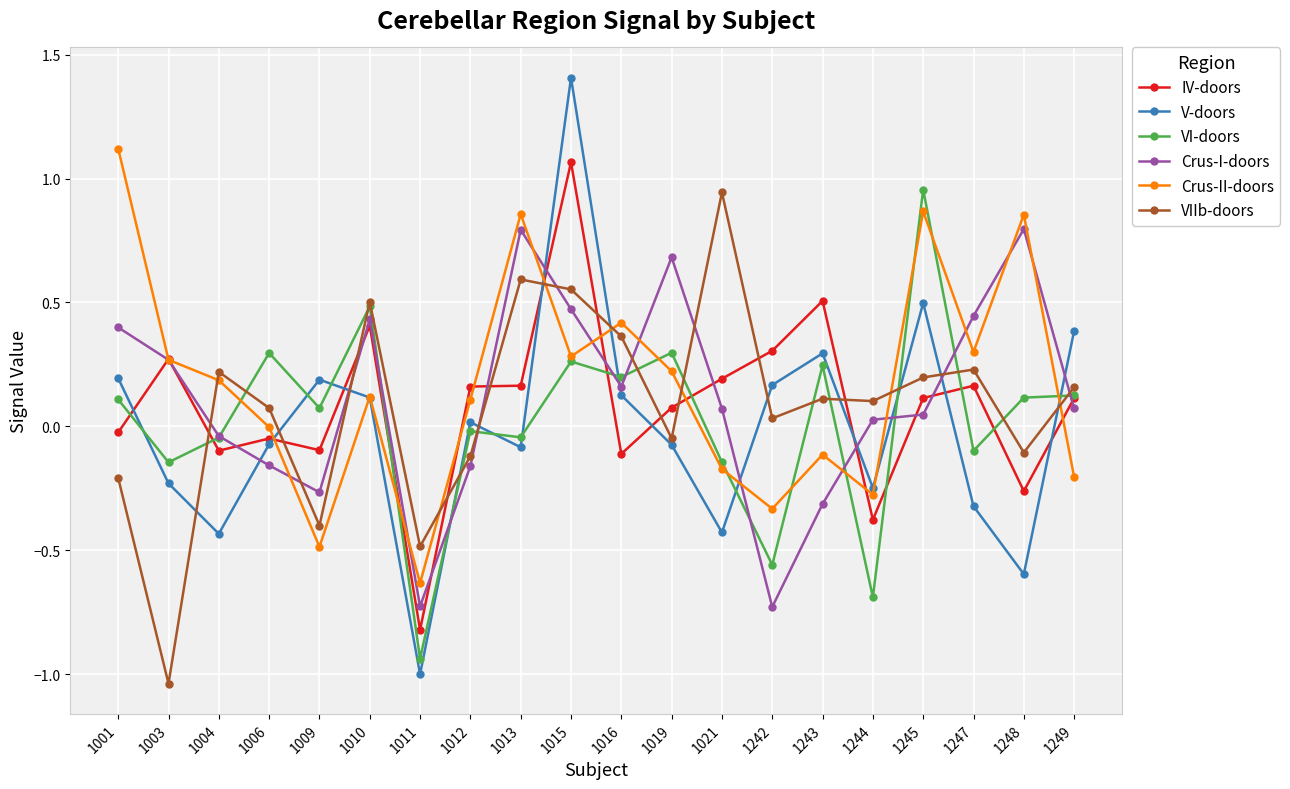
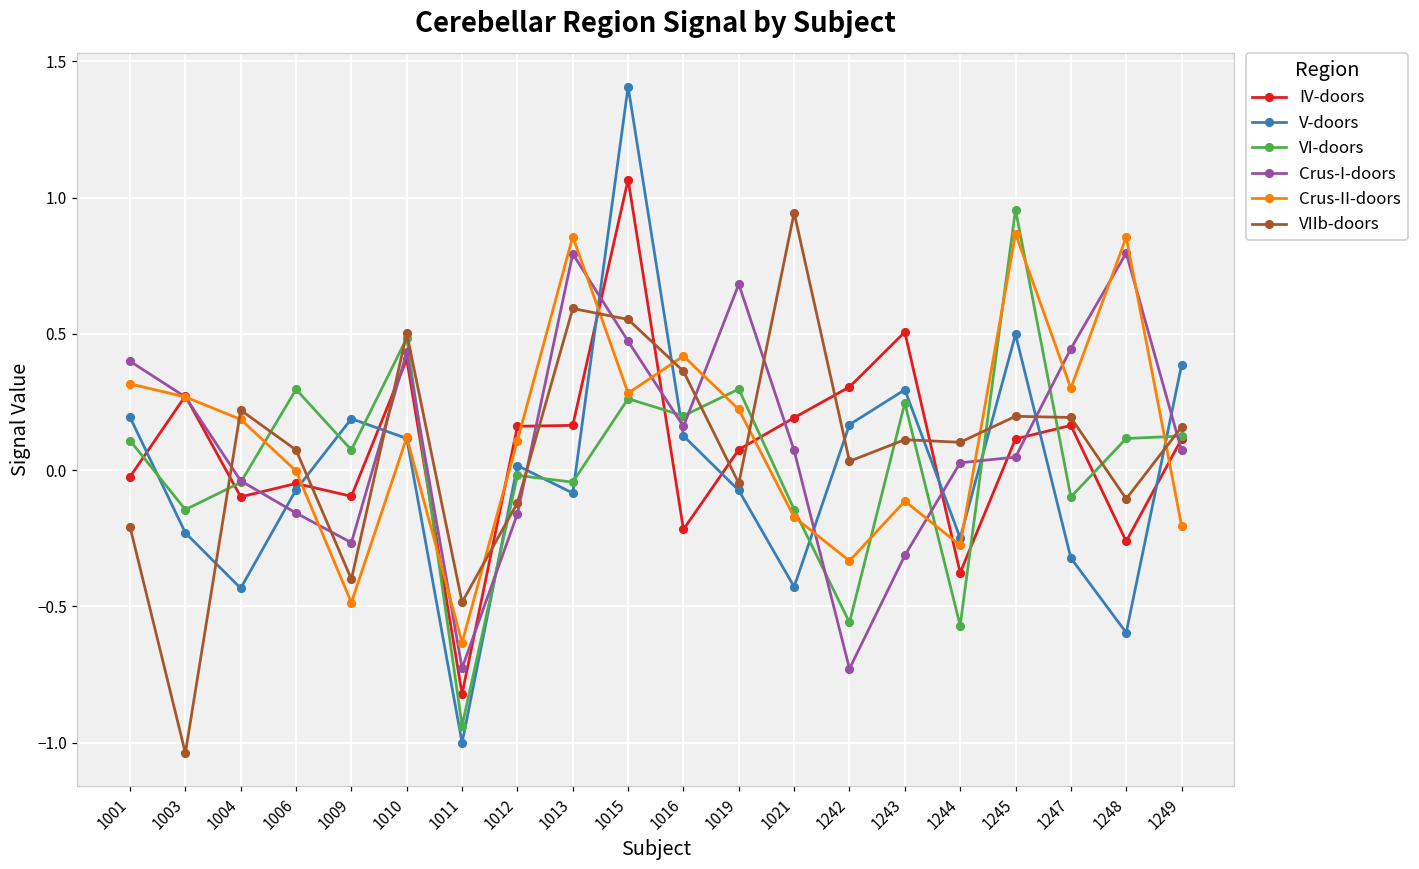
Crus-II-doors, 1001: 1.12 -> 0.32
IV-doors, 1016: -0.11 -> -0.22
VI-doors, 1244: -0.69 -> -0.57
VIIb-doors, 1247: 0.23 -> 0.19
